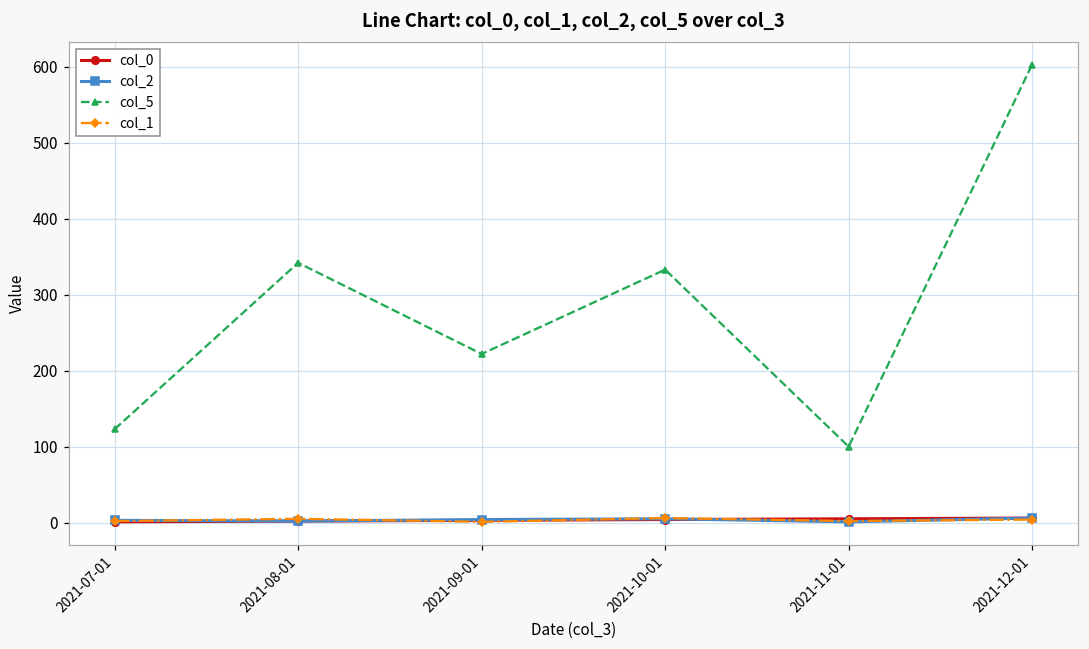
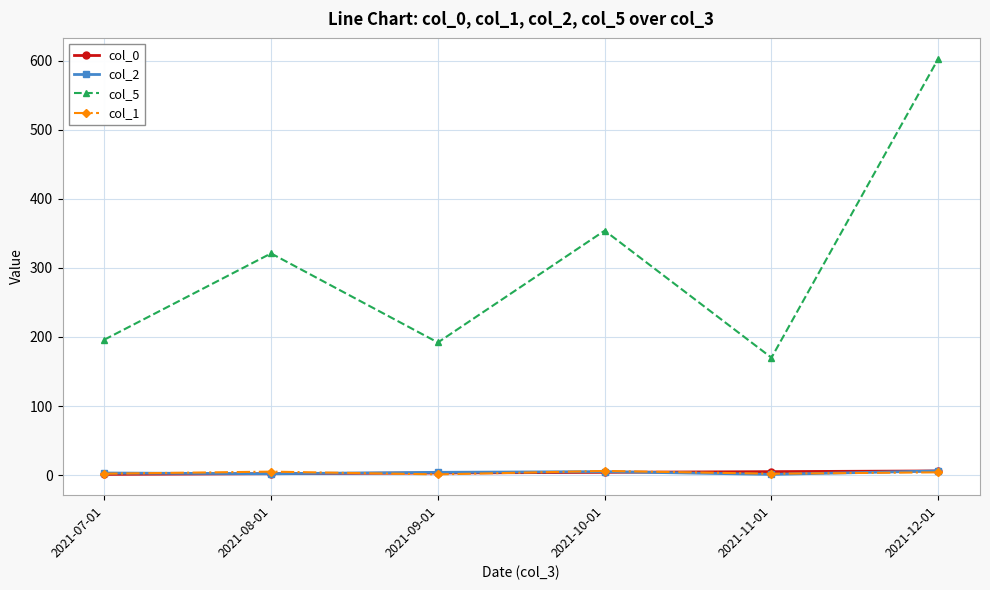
col_5, 2021-07-01: 120 -> 200
col_5, 2021-08-01: 340 -> 320
col_5, 2021-09-01: 220 -> 190
col_5, 2021-10-01: 330 -> 350
col_5, 2021-11-01: 100 -> 170
